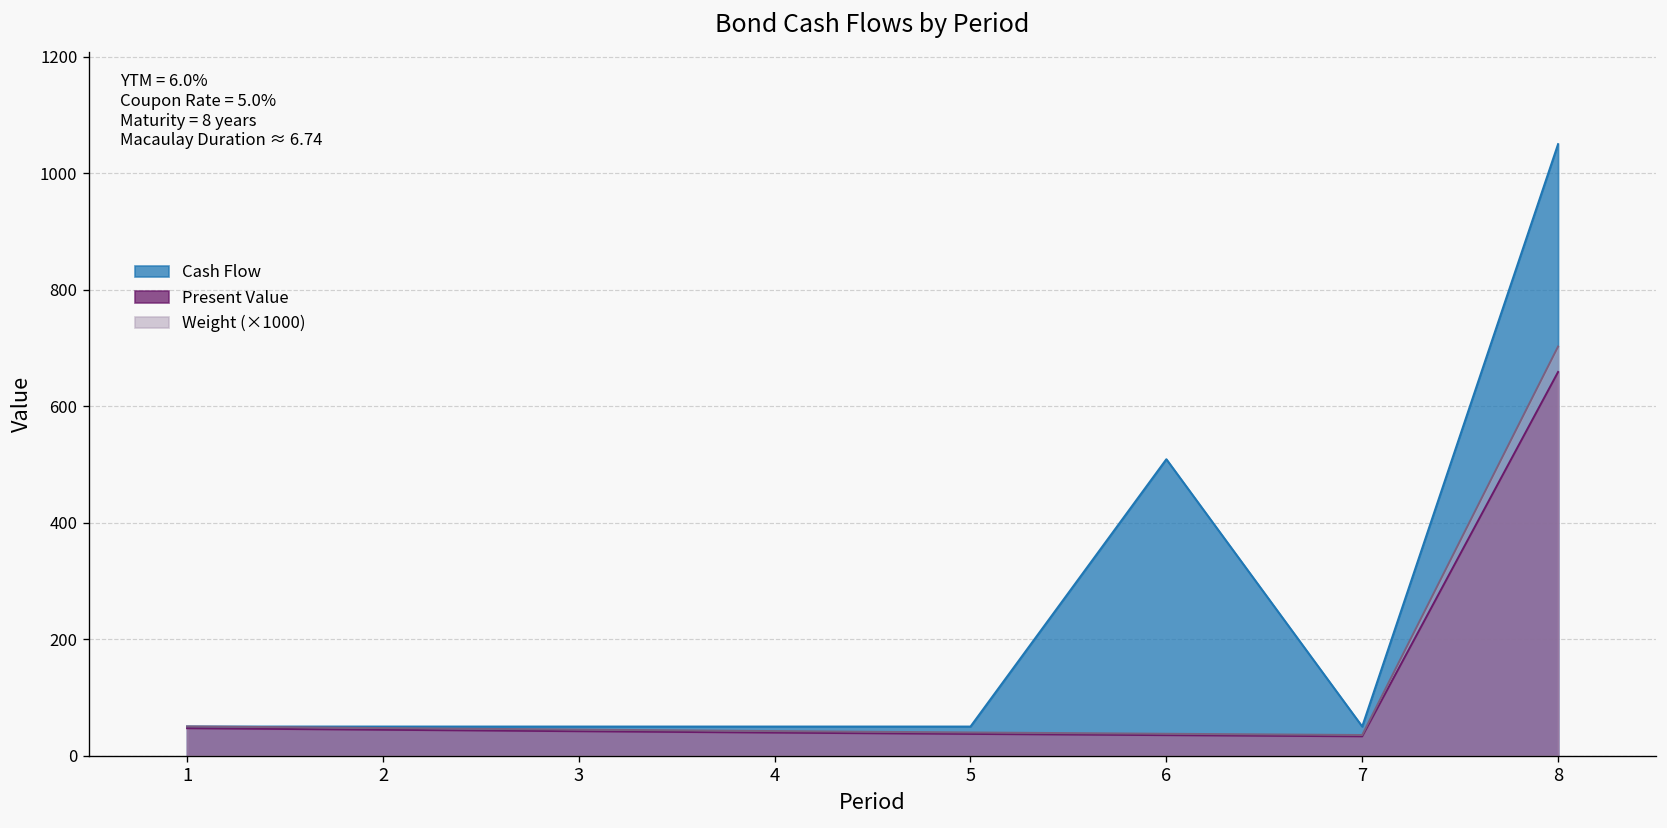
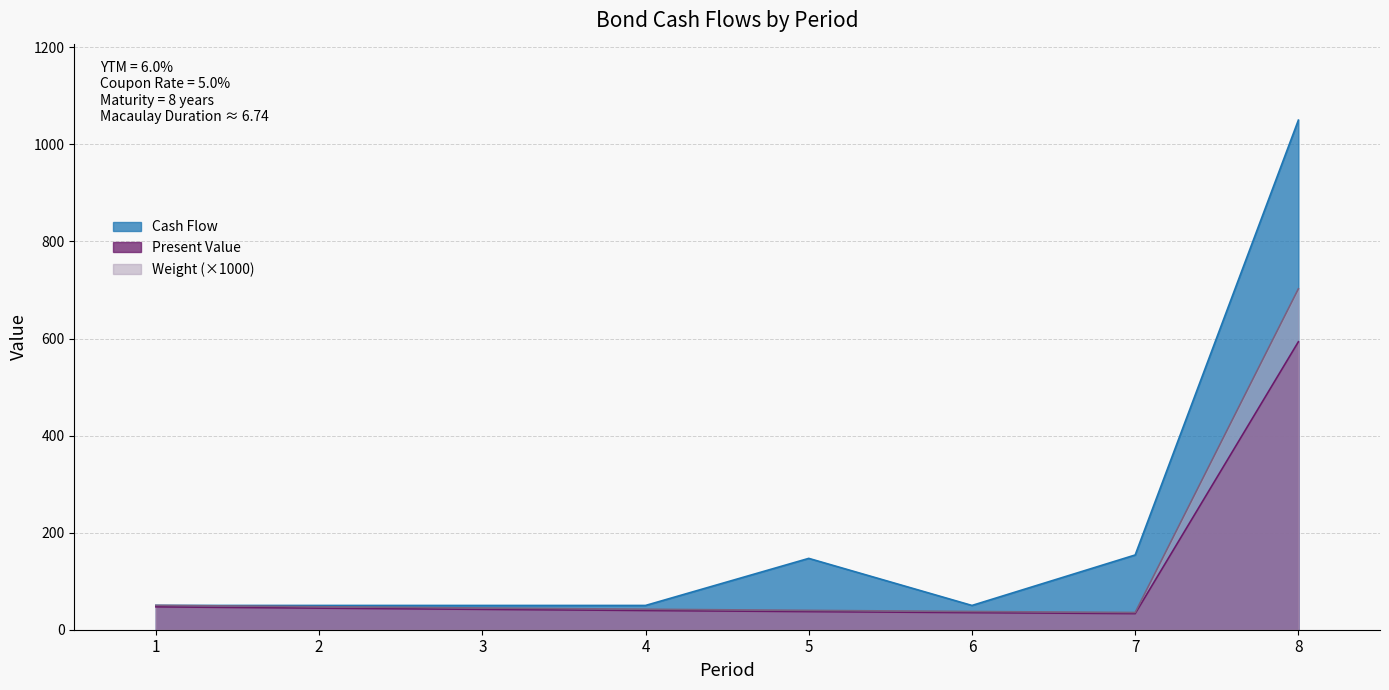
Cash Flow, 5: 50 -> 150
Cash Flow, 6: 510 -> 50
Cash Flow, 7: 50 -> 150
Present Value, 8: 660 -> 590
